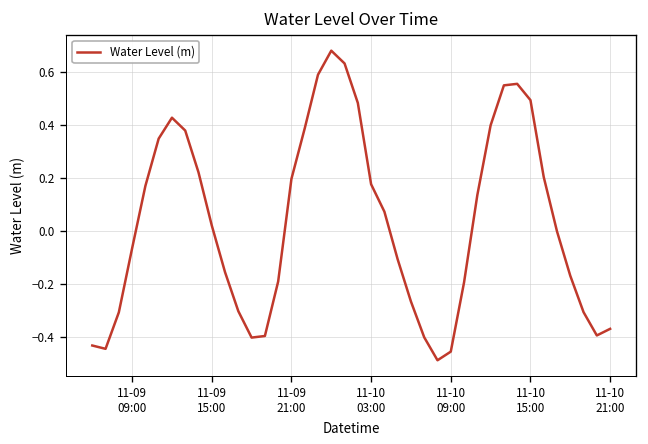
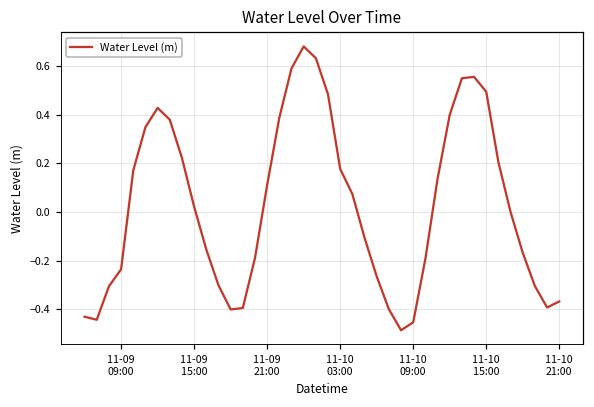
11-09 09:00: -0.06 -> -0.24
11-09 21:00: 0.20 -> 0.11
